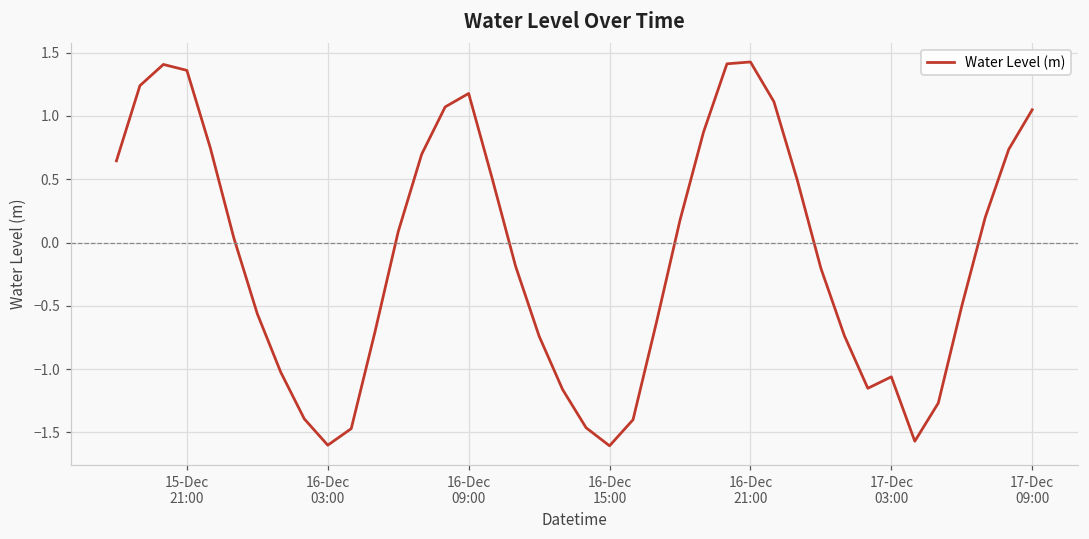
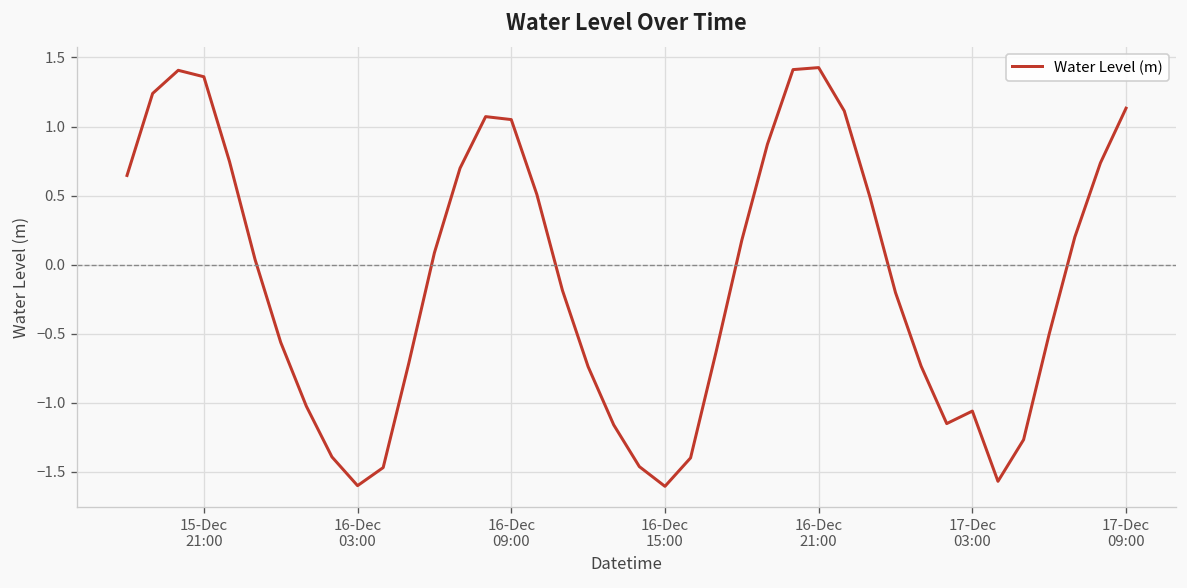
16-Dec 09:00: 1.18 -> 1.05
17-Dec 09:00: 1.05 -> 1.13
